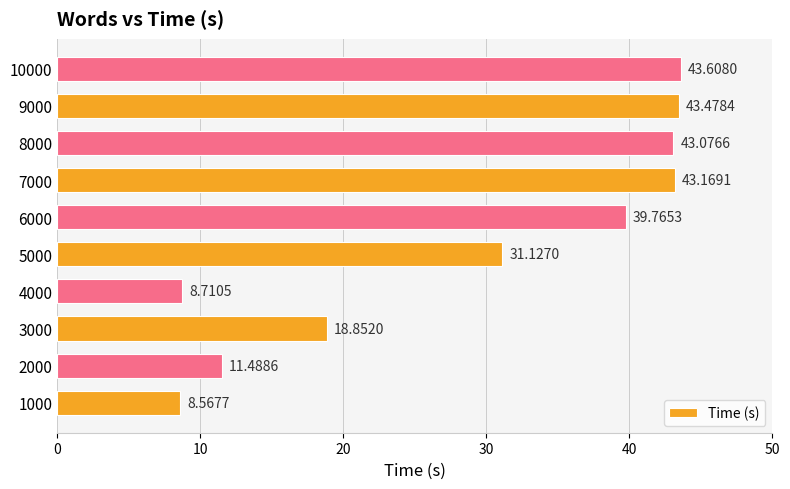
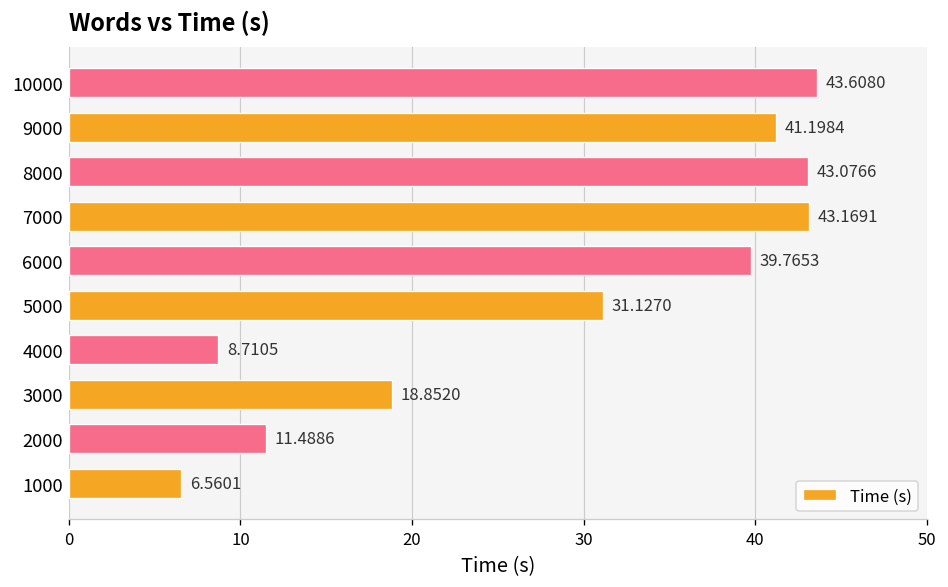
9000: 43.4784 -> 41.1984
1000: 8.5677 -> 6.5601
